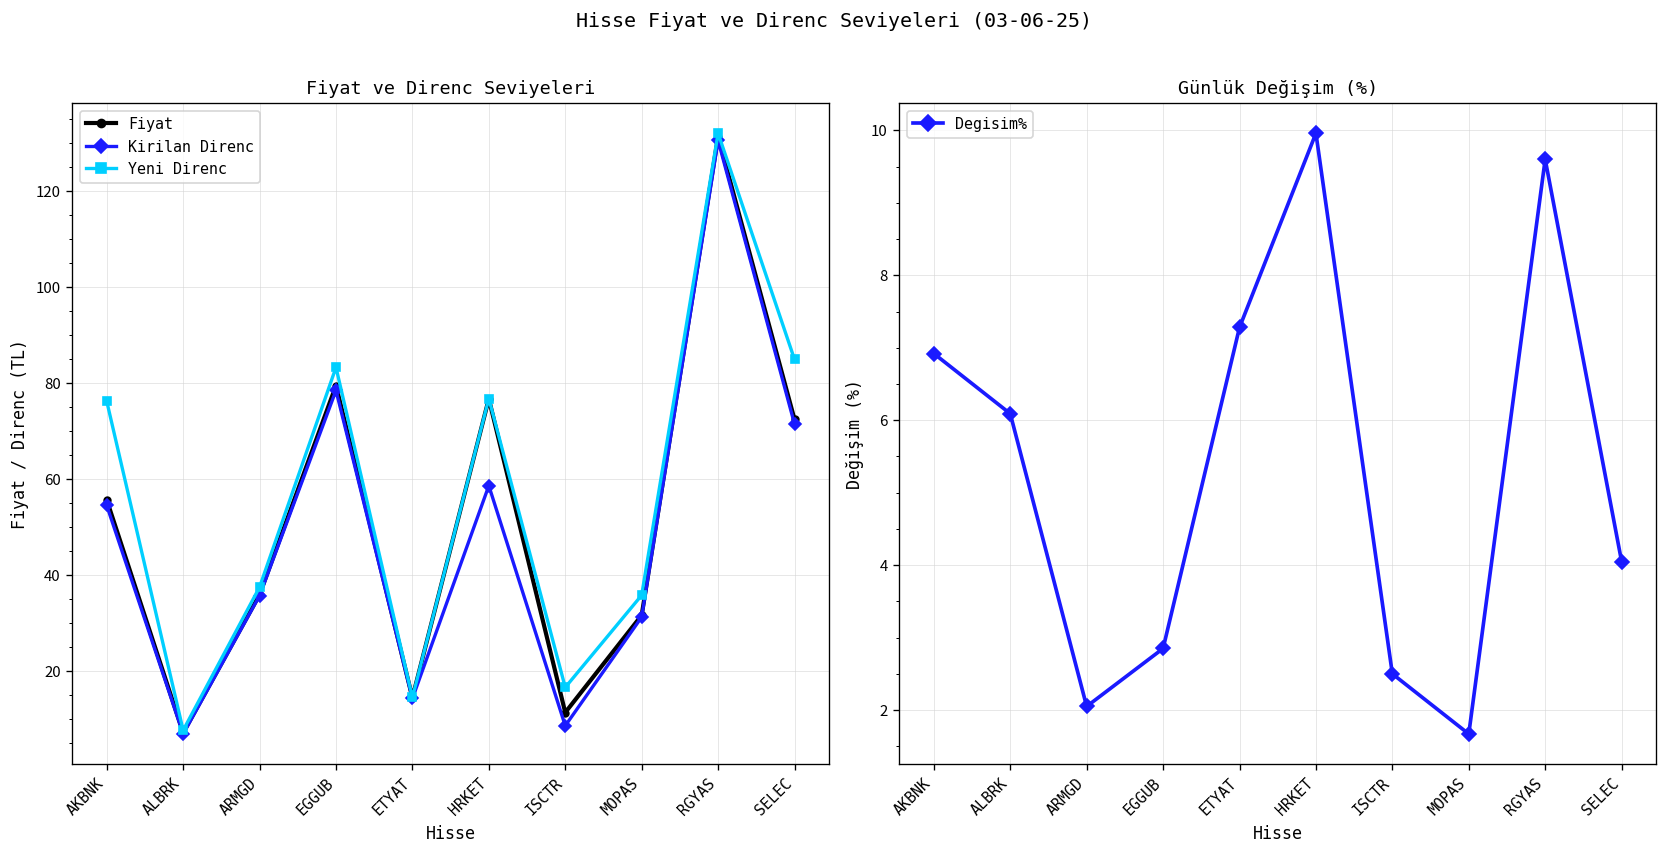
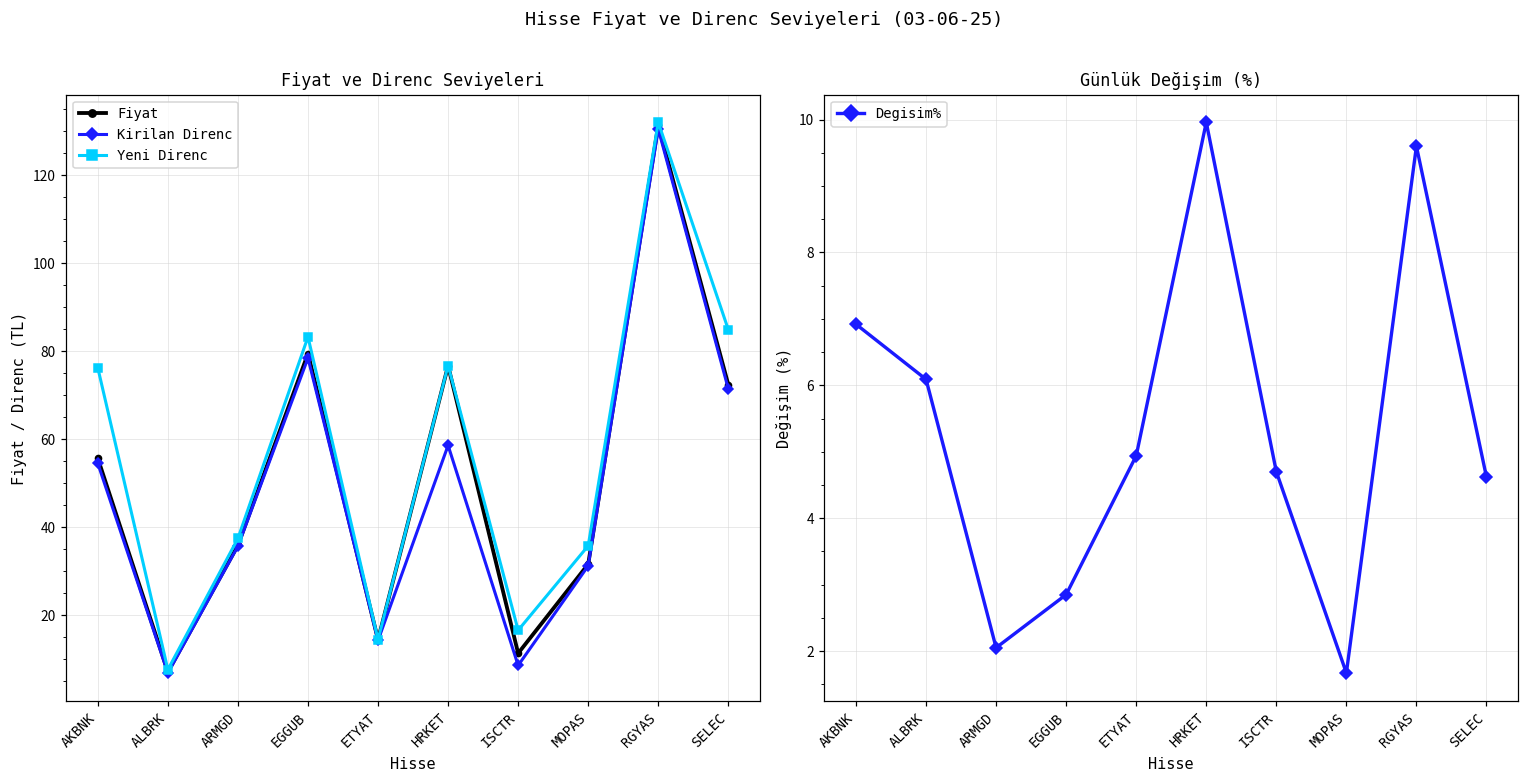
Günlük Değişim (%), ETYAT: 7.3 -> 4.9
Günlük Değişim (%), ISCTR: 2.5 -> 4.7
Günlük Değişim (%), SELEC: 4.1 -> 4.6
